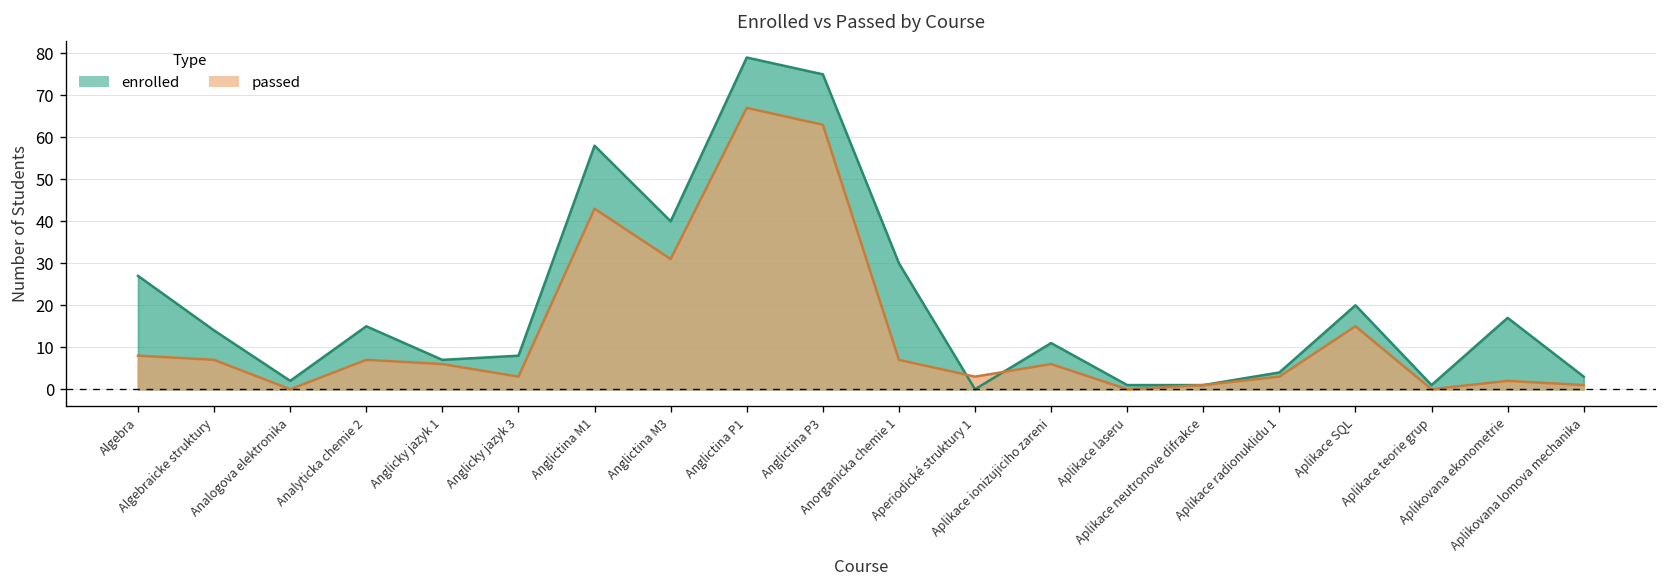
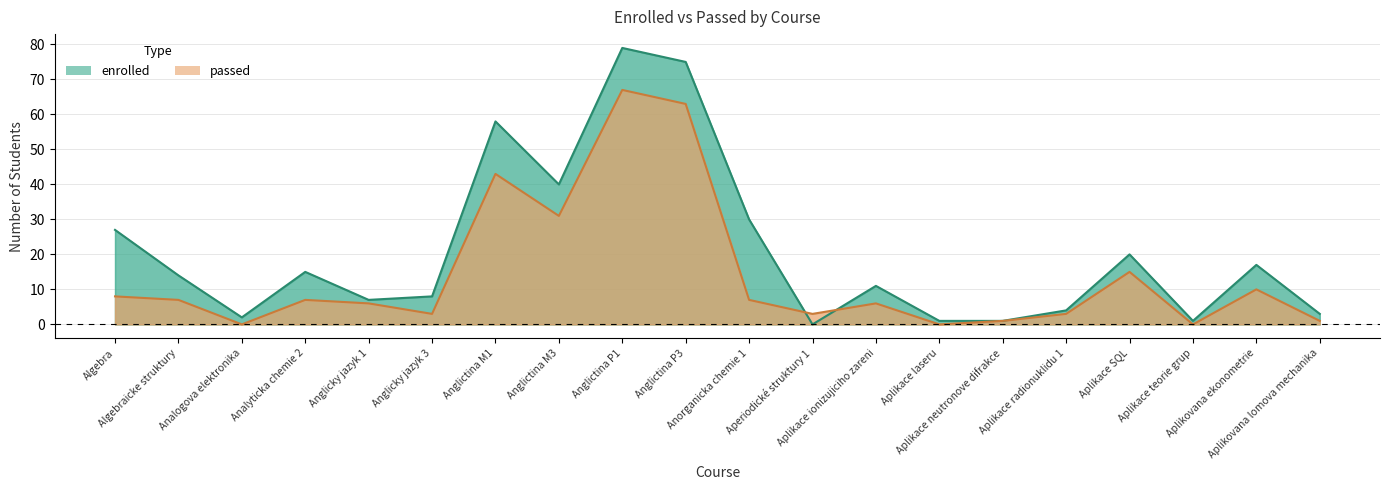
passed, Aplikovana ekonometrie: 2 -> 10
